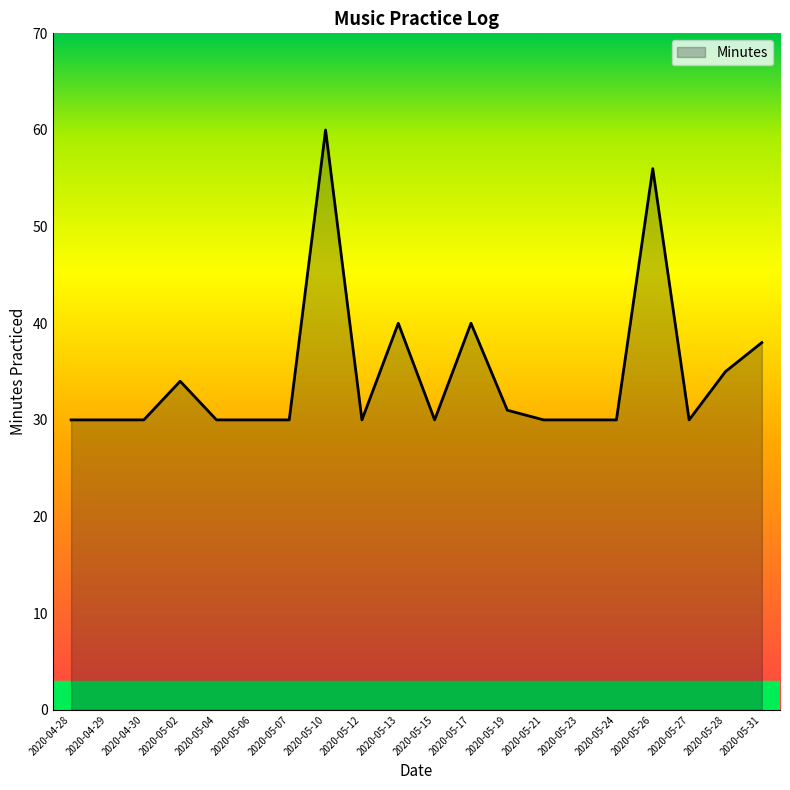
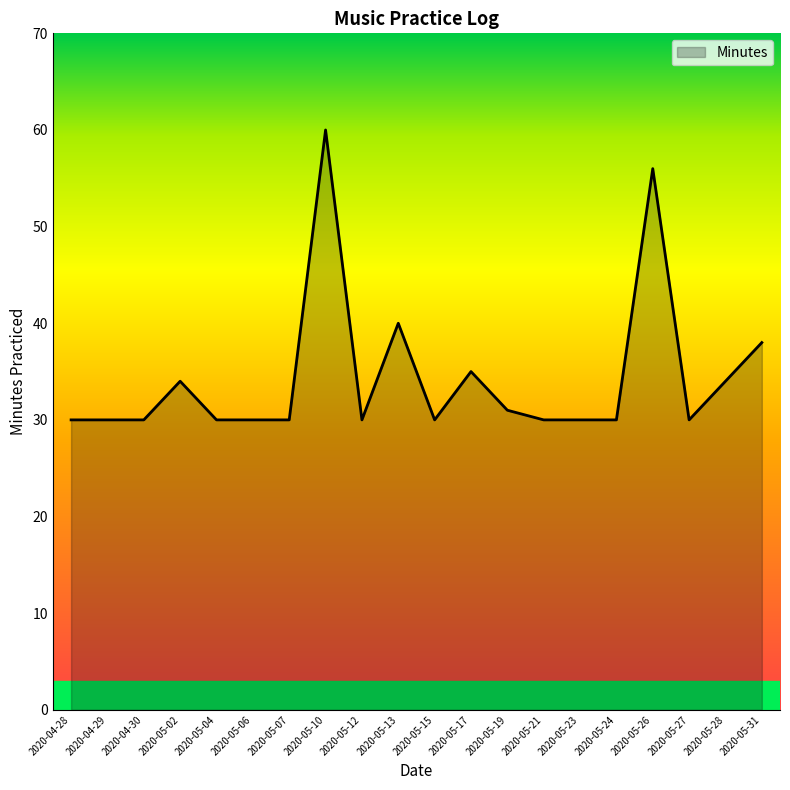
2020-05-17: 40 -> 35
2020-05-28: 35 -> 34
